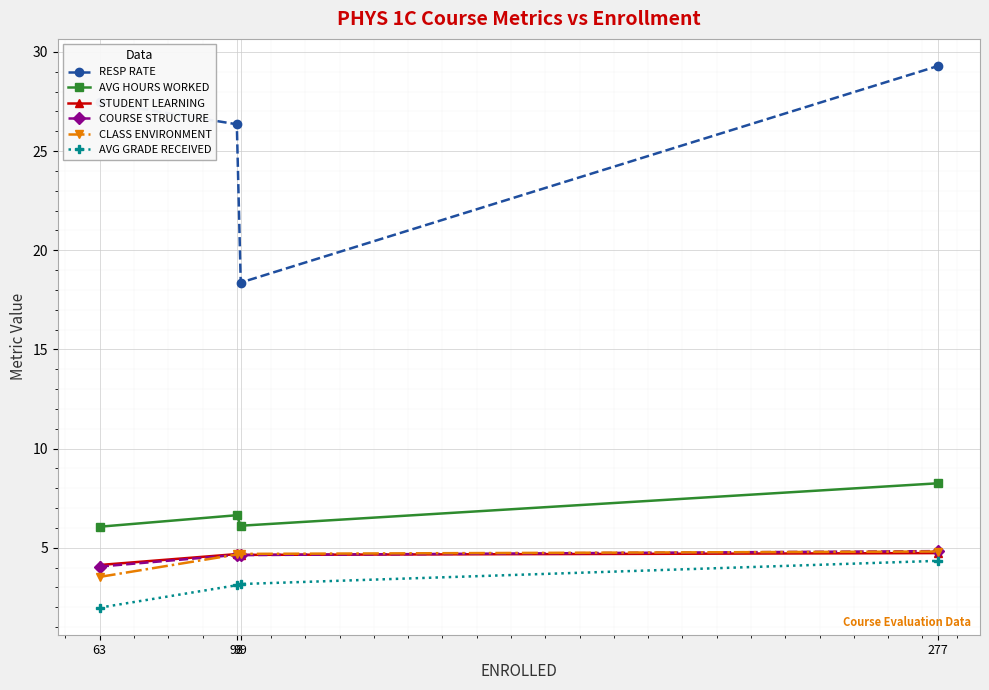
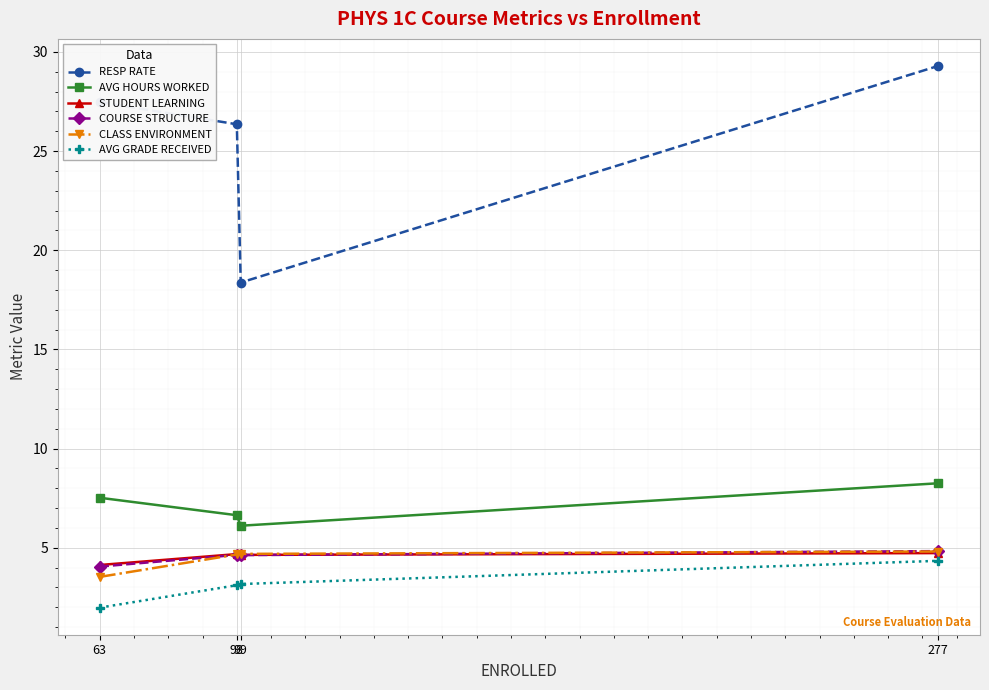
AVG HOURS WORKED, 63: 6.1 -> 7.5
